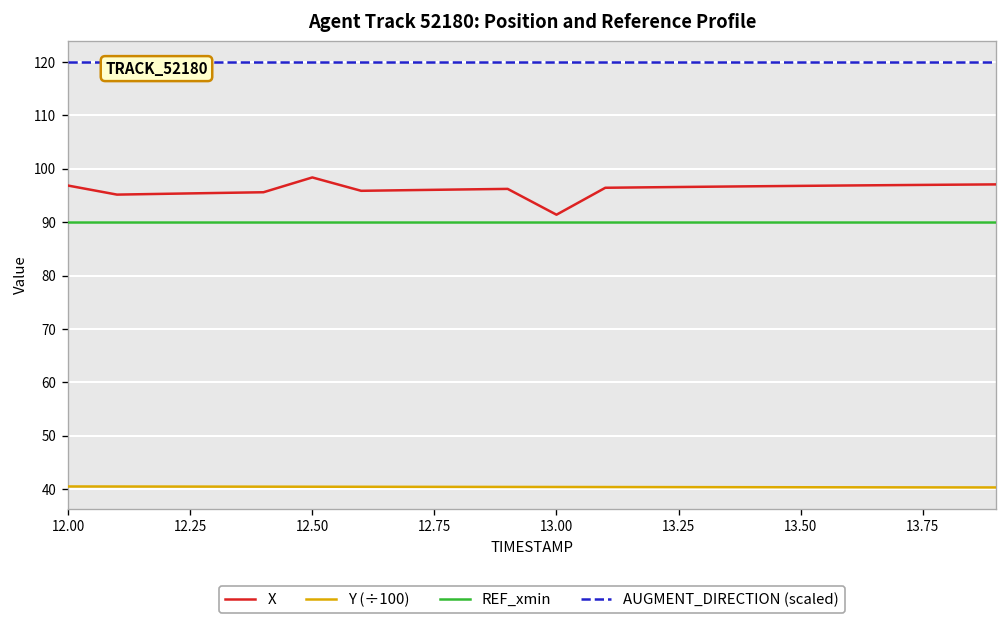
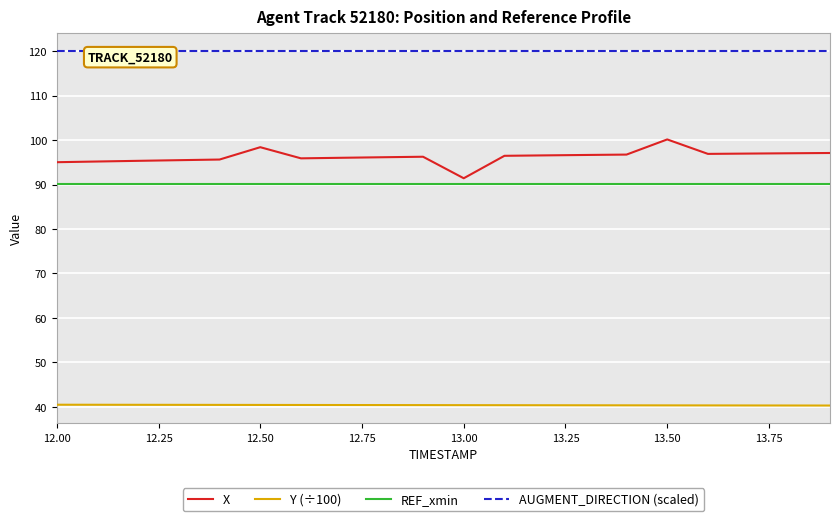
X, 12.00: 97 -> 95
X, 13.50: 97 -> 100
